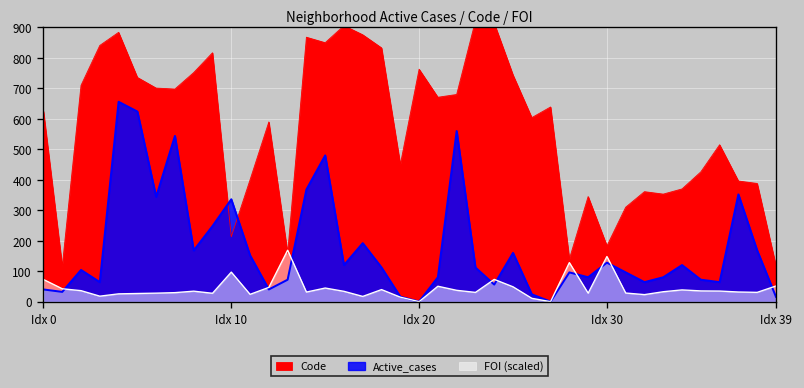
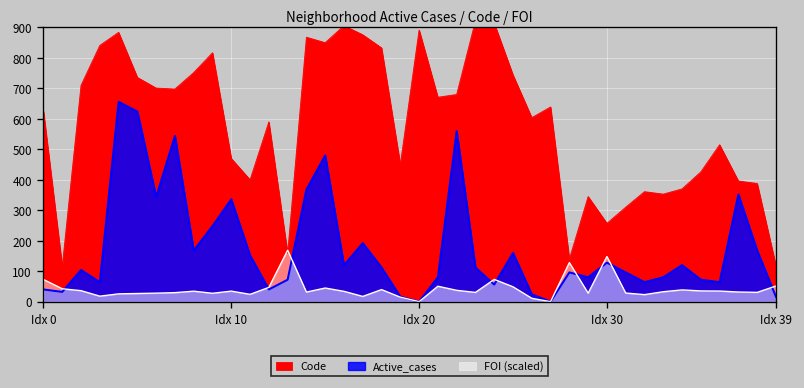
Code, Idx 10: 210 -> 470
FOI (scaled), Idx 10: 100 -> 30
Code, Idx 20: 760 -> 890
Code, Idx 30: 180 -> 260
